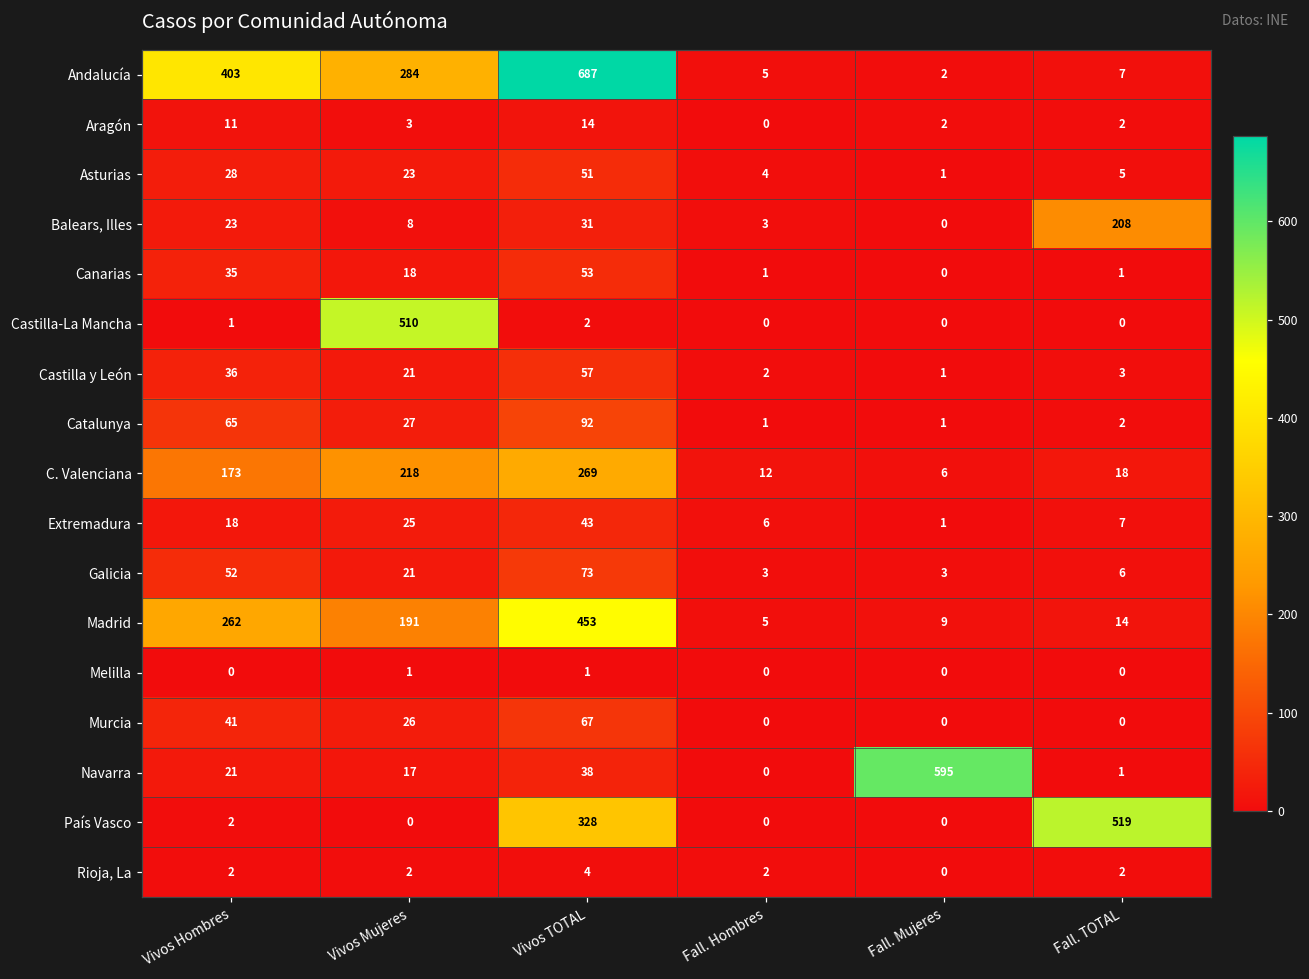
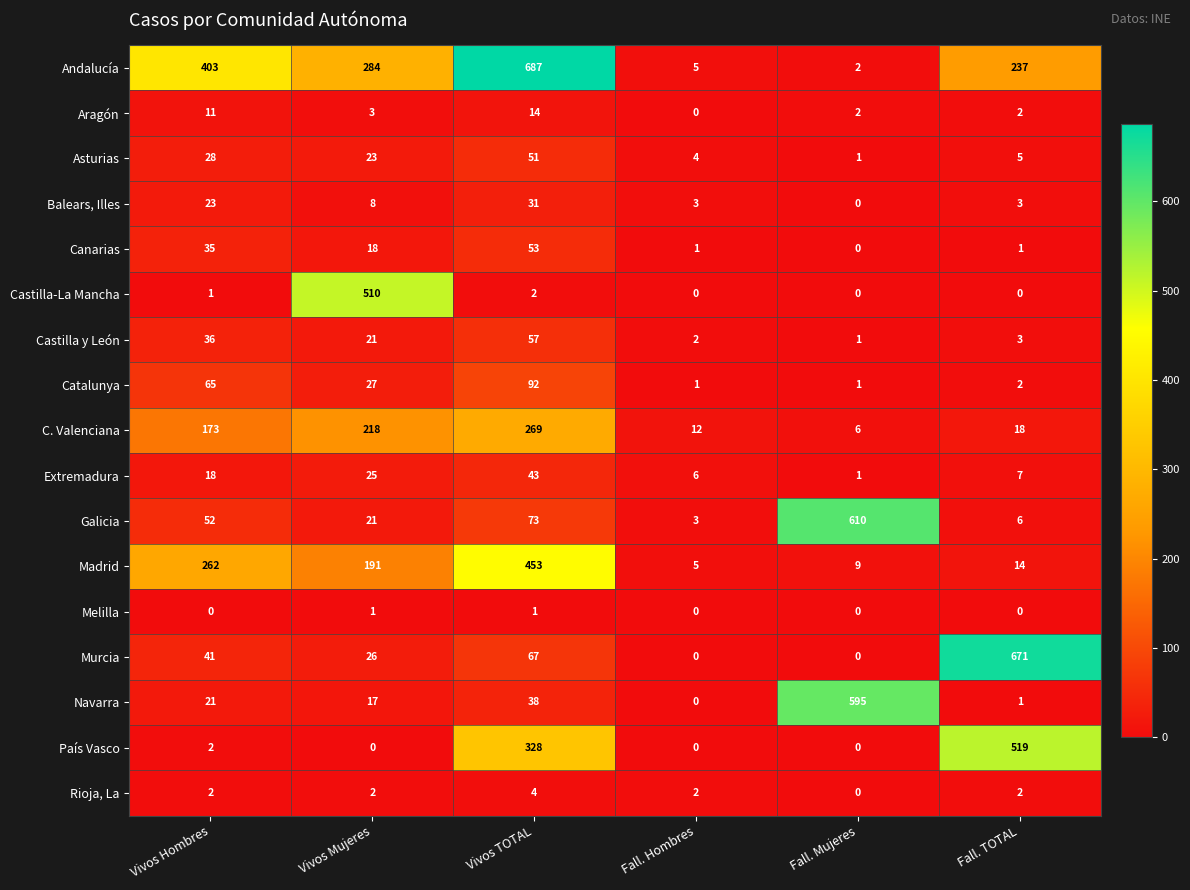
Andalucía, Fall. TOTAL: 7 -> 237
Balears, Illes, Fall. TOTAL: 208 -> 3
Galicia, Fall. Mujeres: 3 -> 610
Murcia, Fall. TOTAL: 0 -> 671
